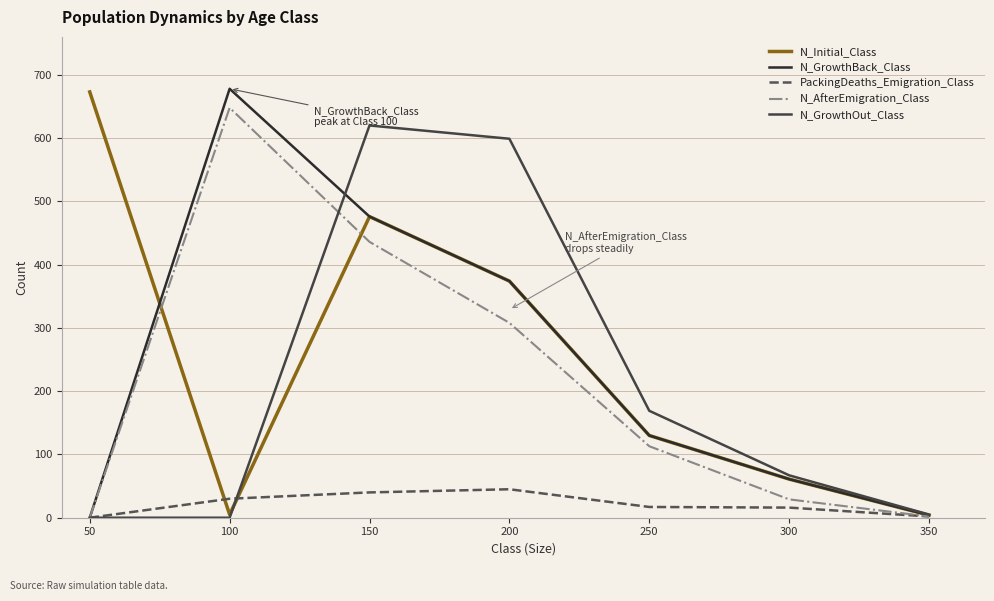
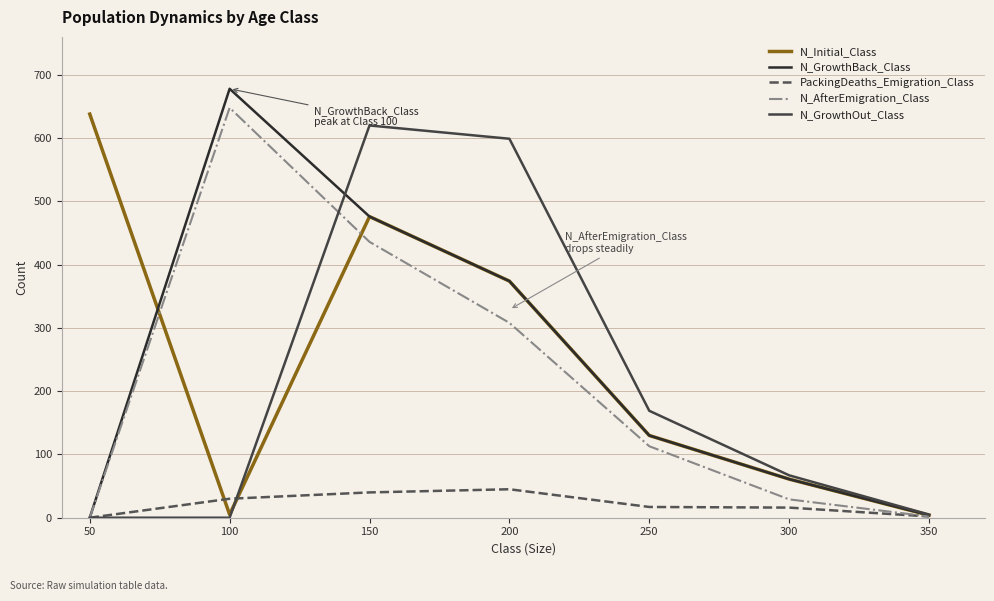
N_Initial_Class, 50: 670 -> 640
